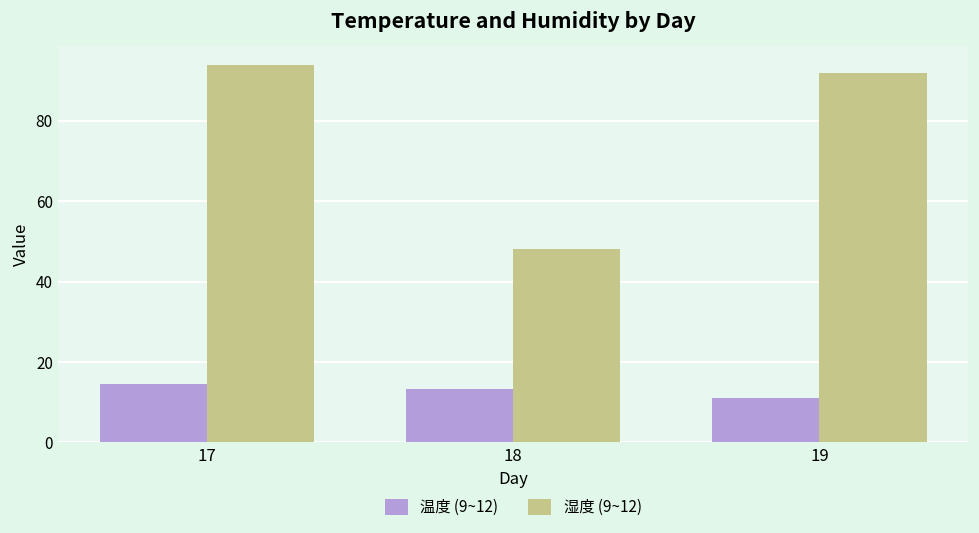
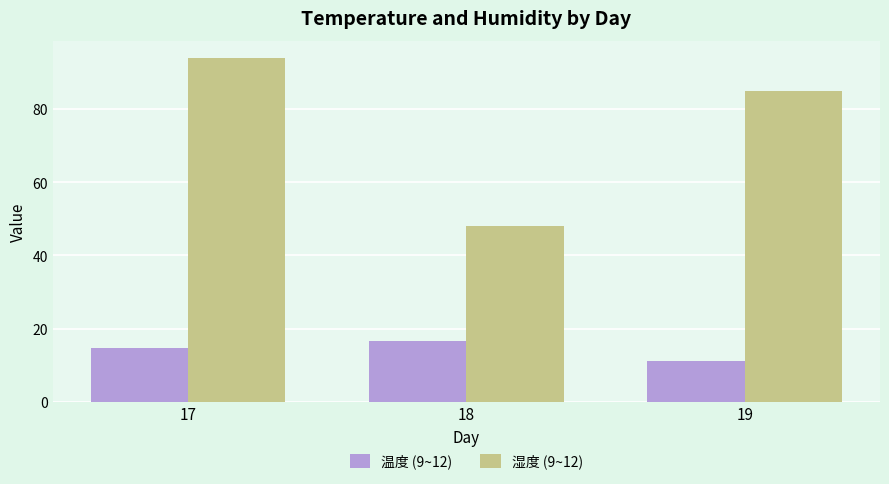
温度 (9~12), 18: 13 -> 17
湿度 (9~12), 19: 92 -> 85
